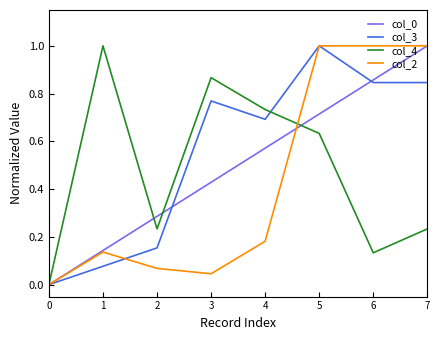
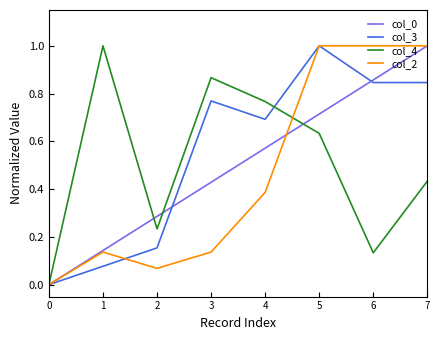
col_2, 3: 0.05 -> 0.14
col_4, 4: 0.73 -> 0.77
col_2, 4: 0.18 -> 0.39
col_4, 7: 0.23 -> 0.43
